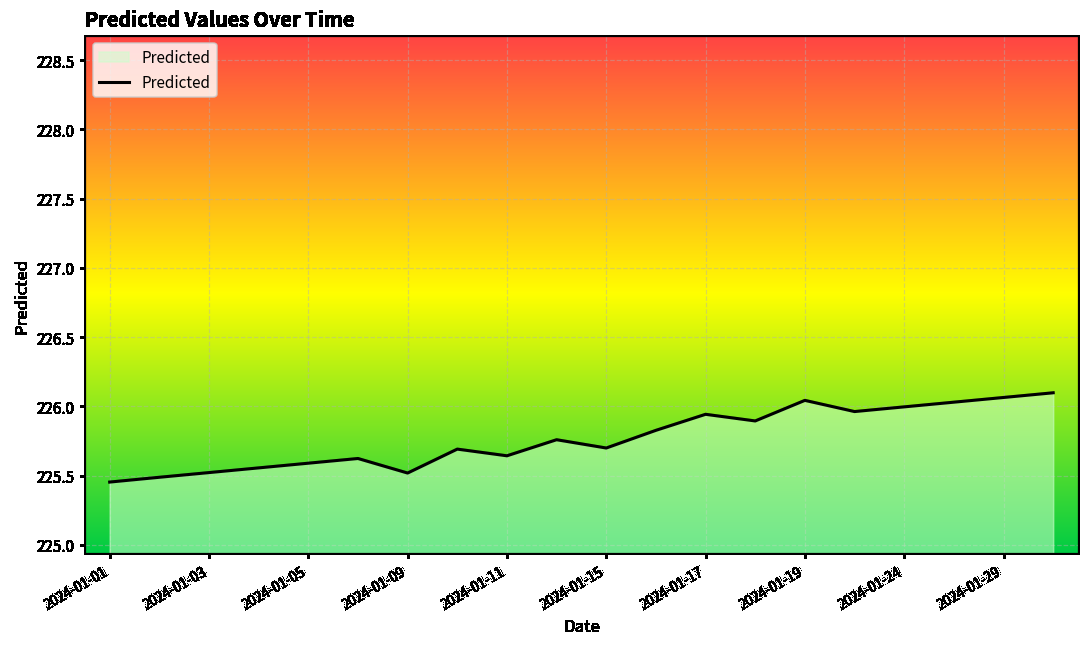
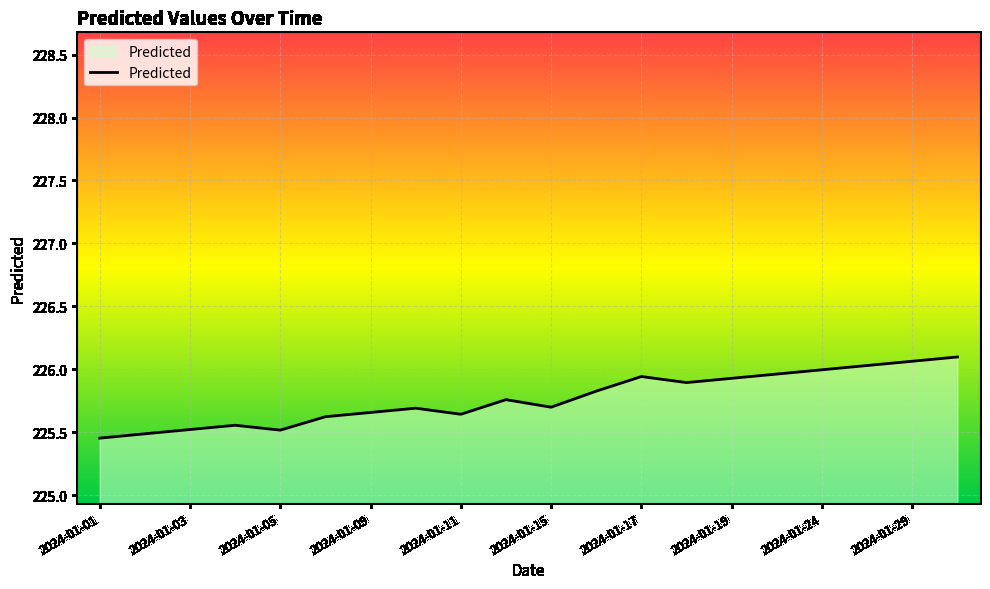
2024-01-05: 225.59 -> 225.52
2024-01-09: 225.52 -> 225.66
2024-01-19: 226.04 -> 225.93
